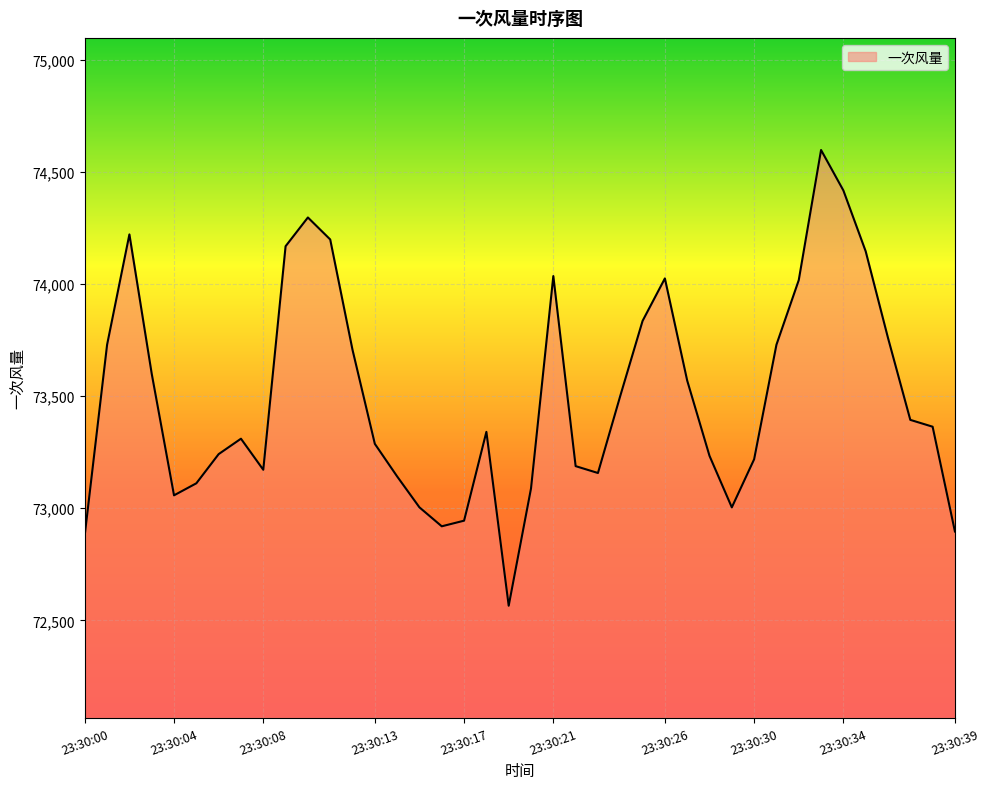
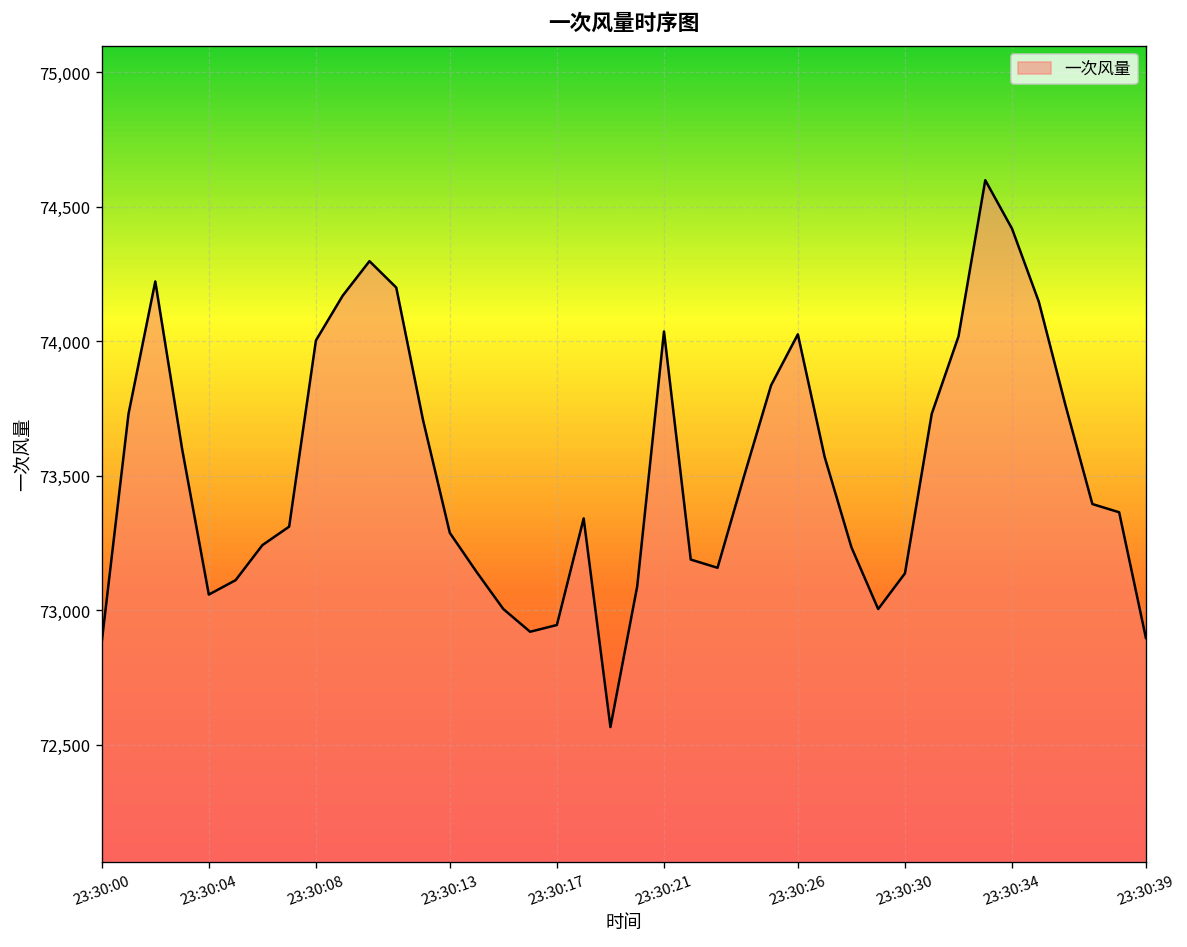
23:30:08: 73,170 -> 74,000
23:30:30: 73,220 -> 73,140
